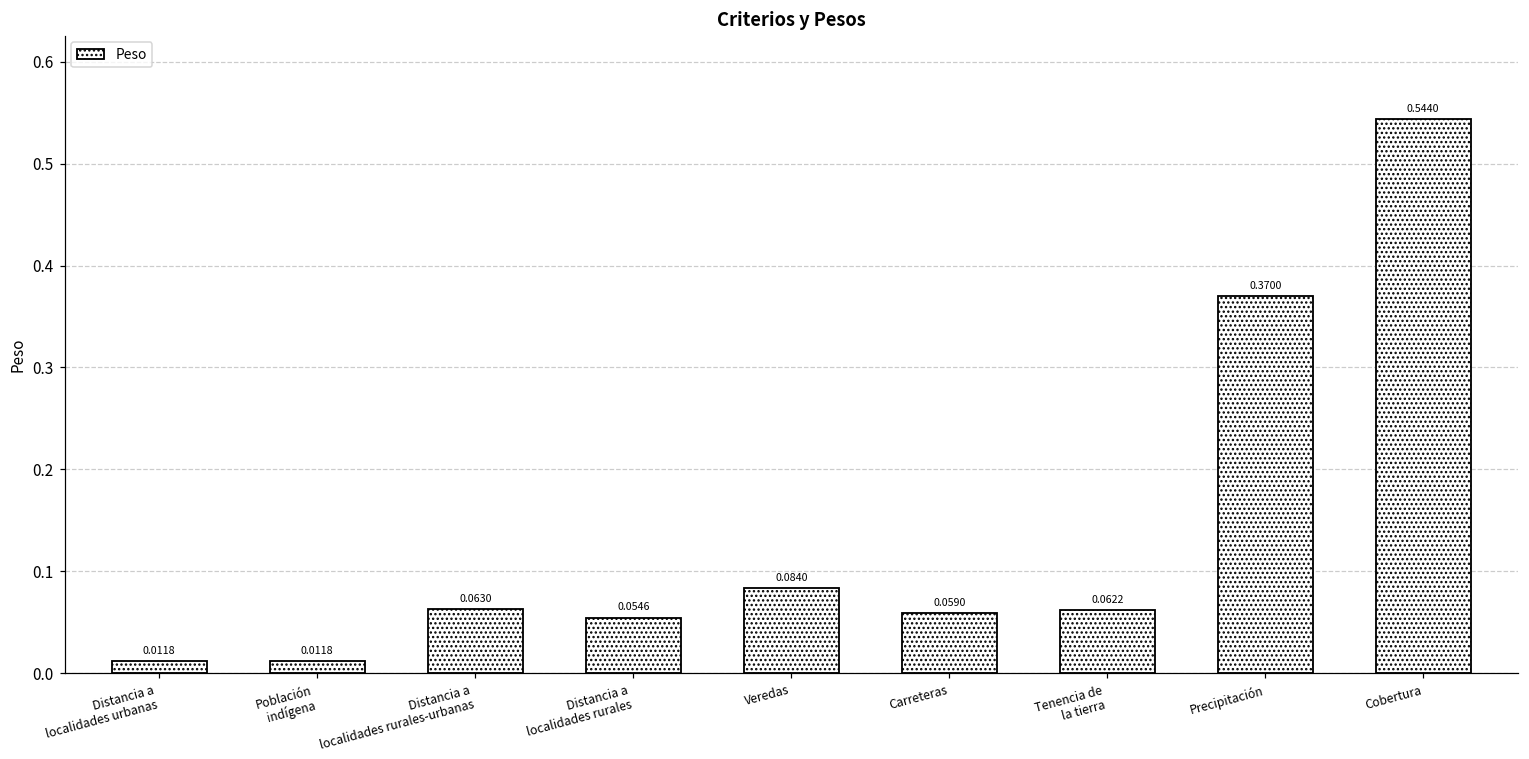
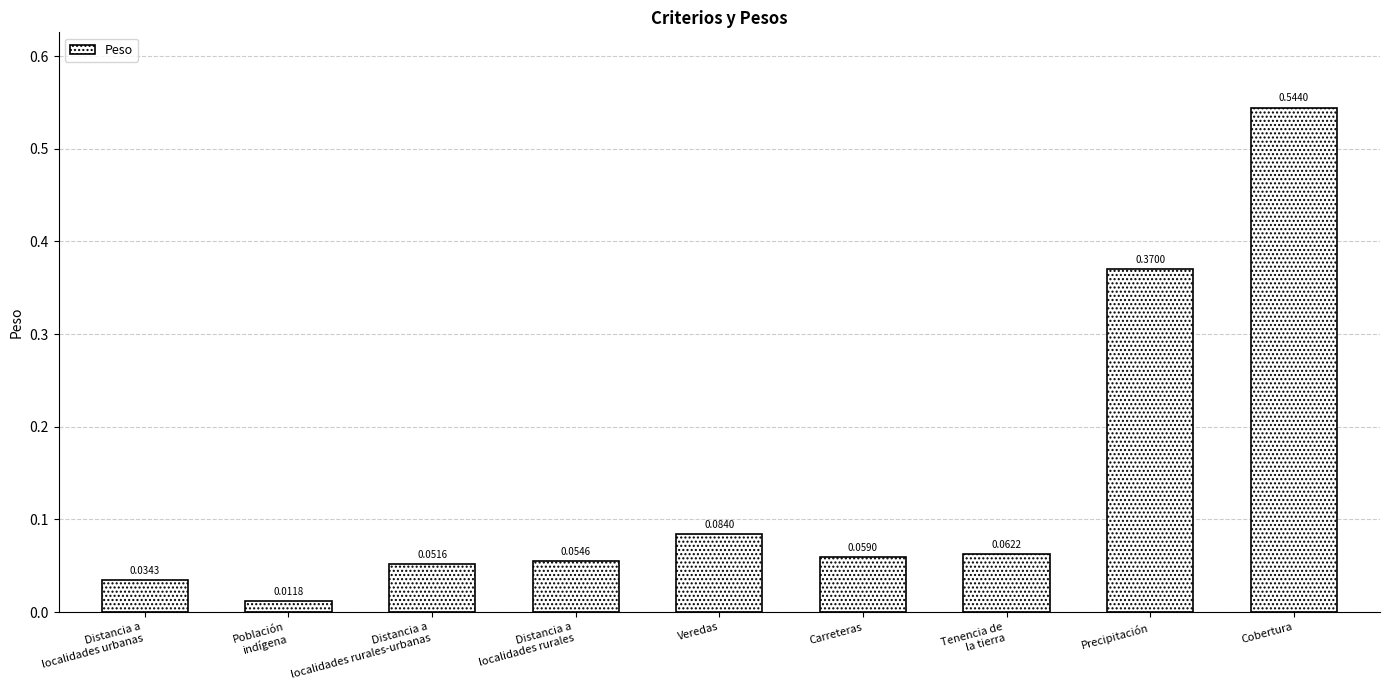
Distancia a localidades urbanas: 0.0118 -> 0.0343
Distancia a localidades rurales-urbanas: 0.0630 -> 0.0516
